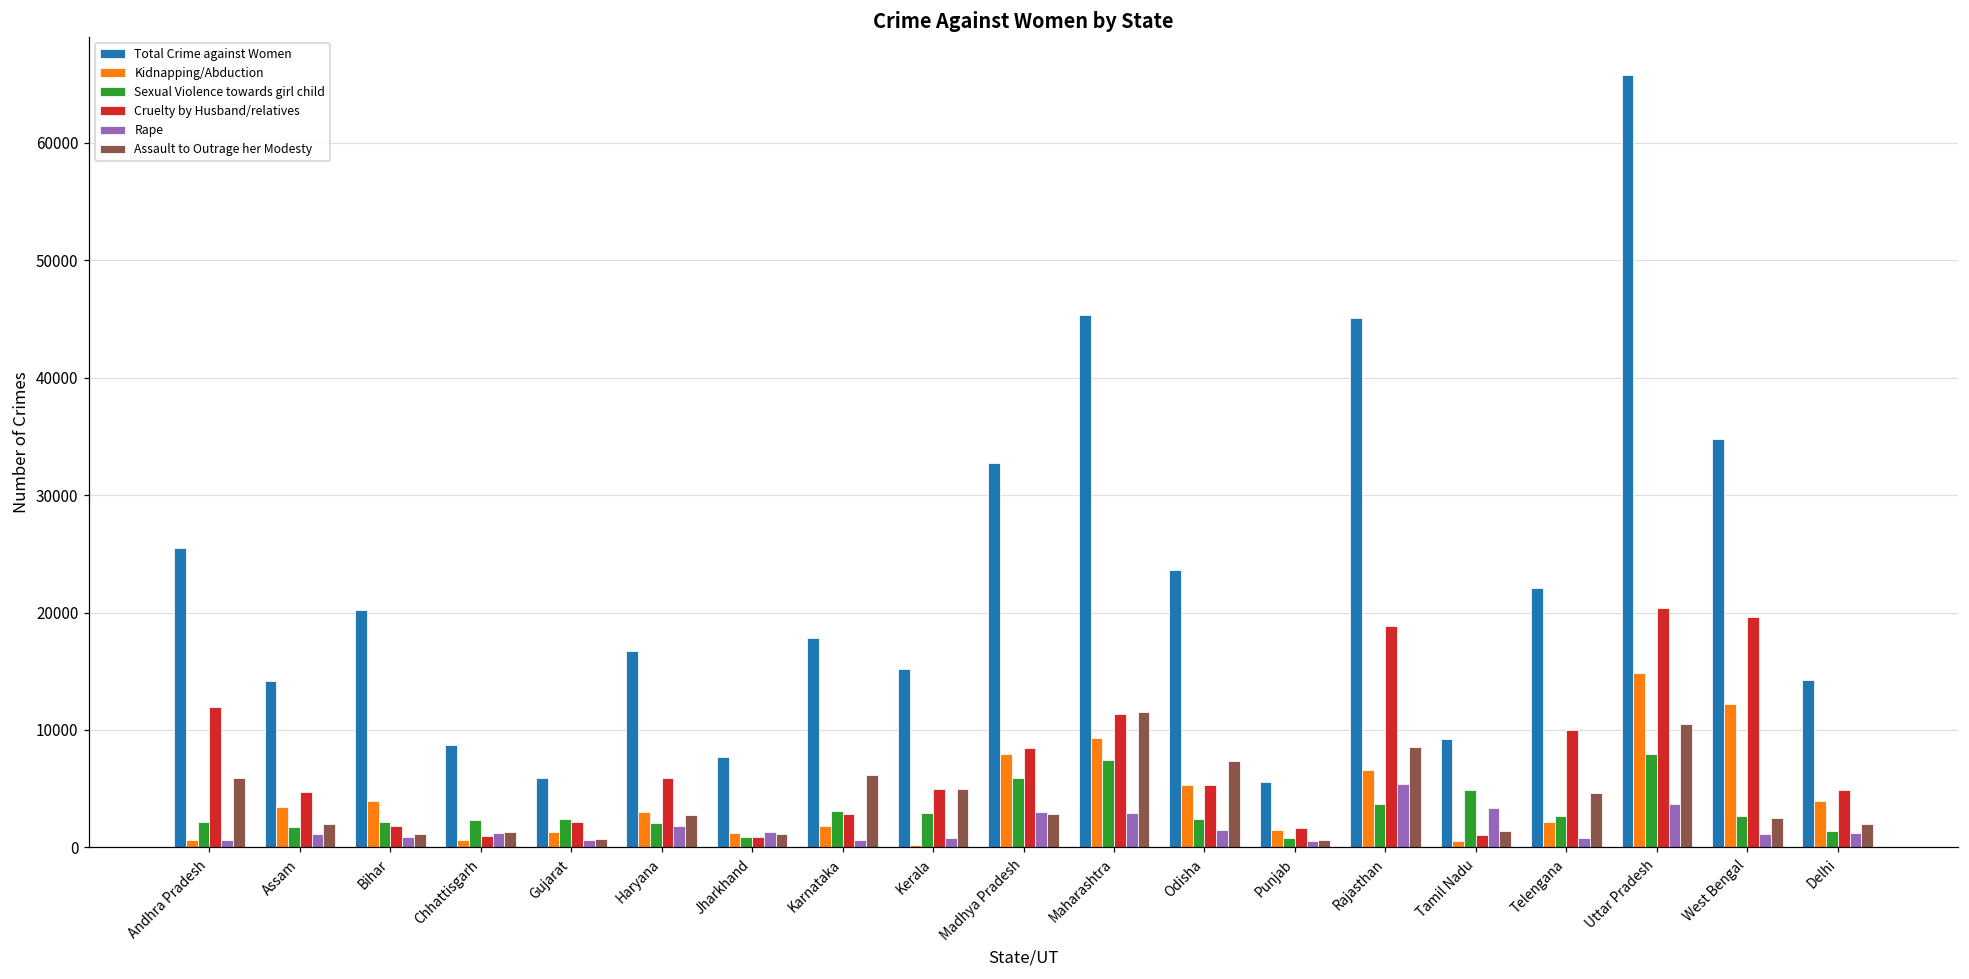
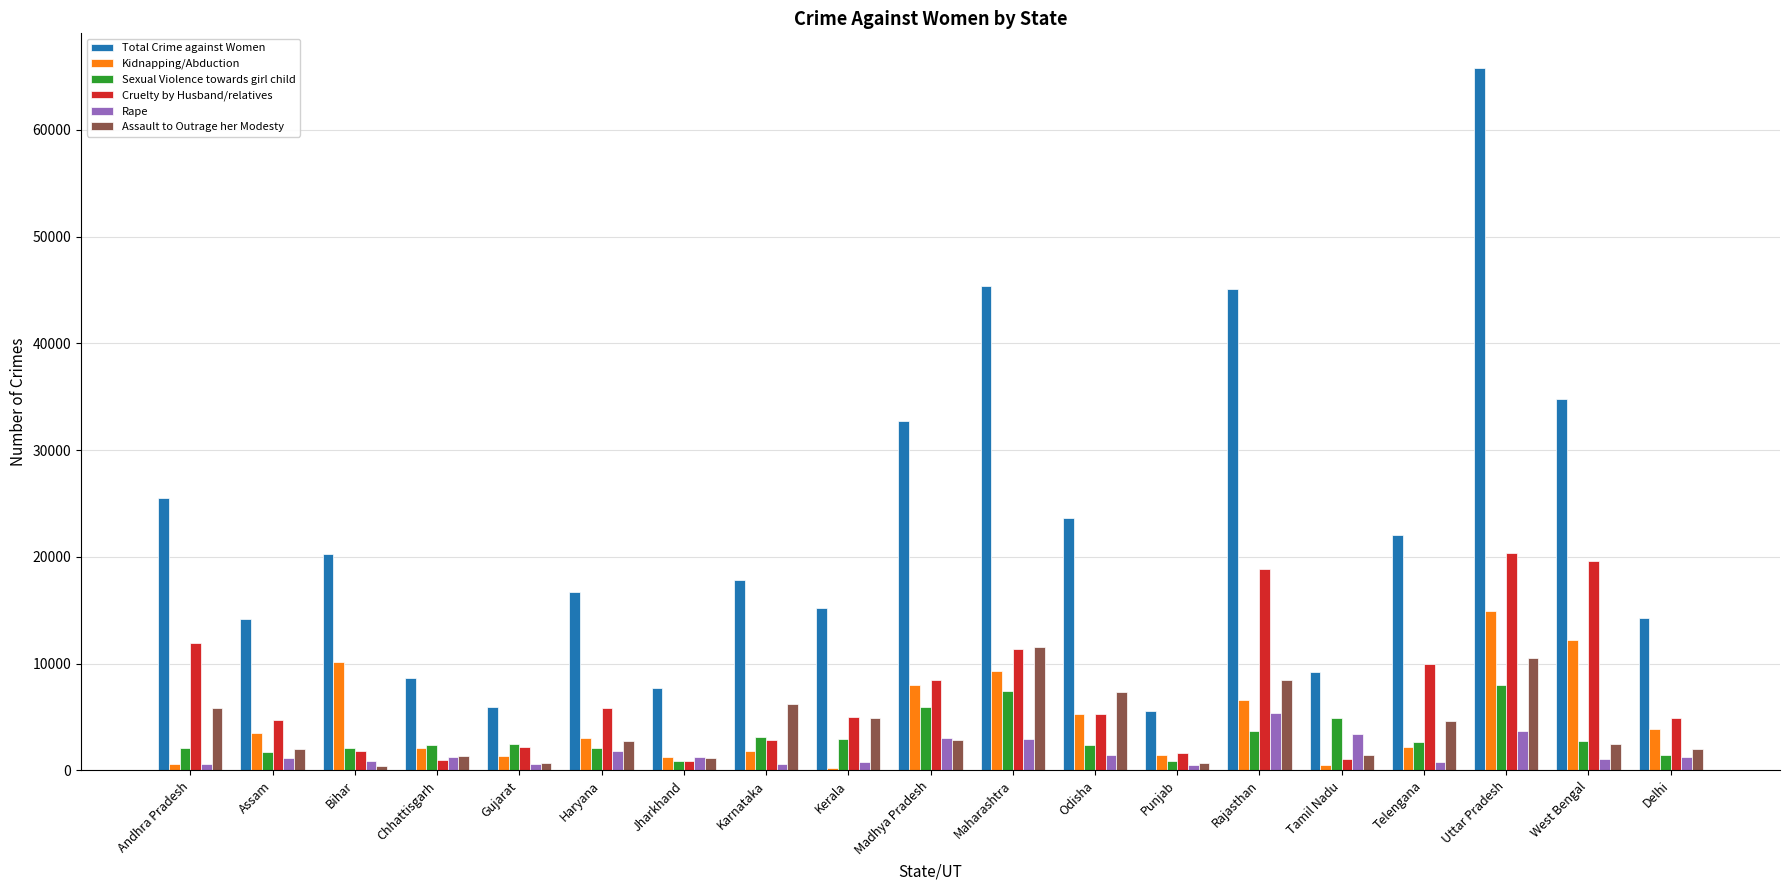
Kidnapping/Abduction, Bihar: 3900 -> 10200
Assault to Outrage her Modesty, Bihar: 1200 -> 400
Kidnapping/Abduction, Chhattisgarh: 600 -> 2100
